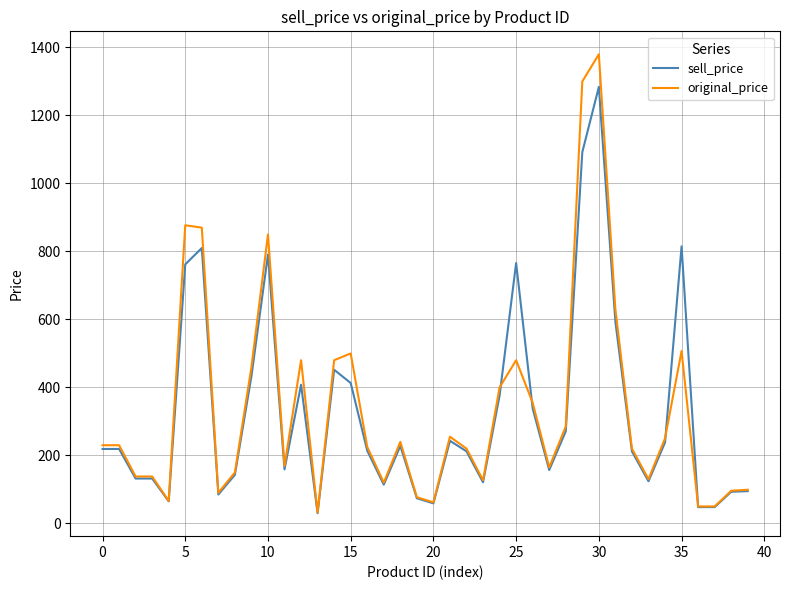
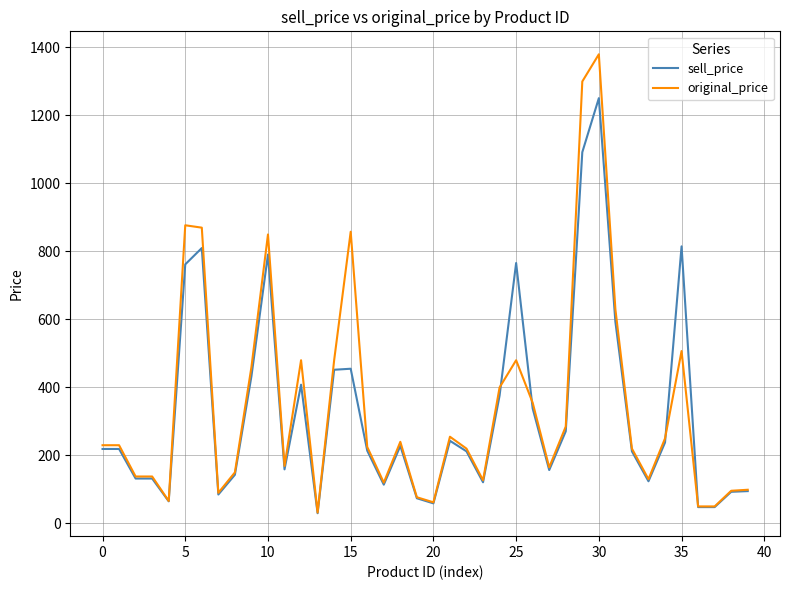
sell_price, 15: 410 -> 460
original_price, 15: 500 -> 860
sell_price, 30: 1280 -> 1250
